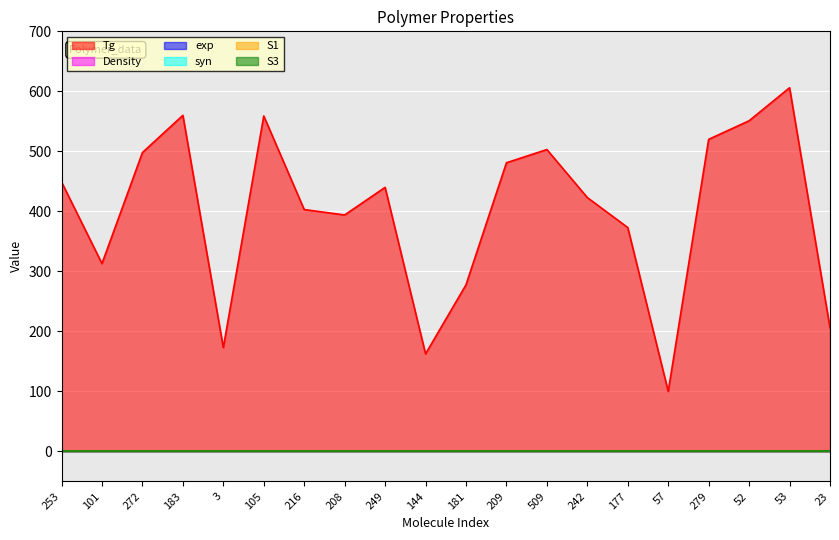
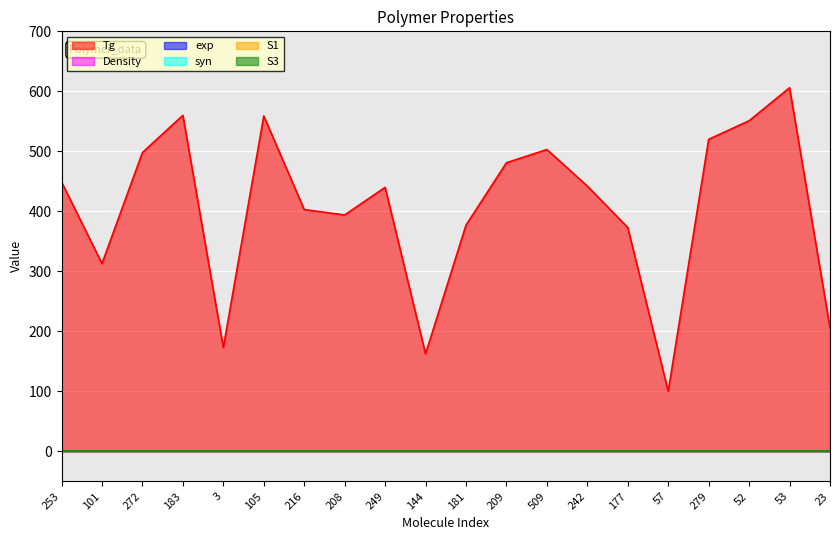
Tg, 181: 280 -> 380
Tg, 242: 420 -> 440
